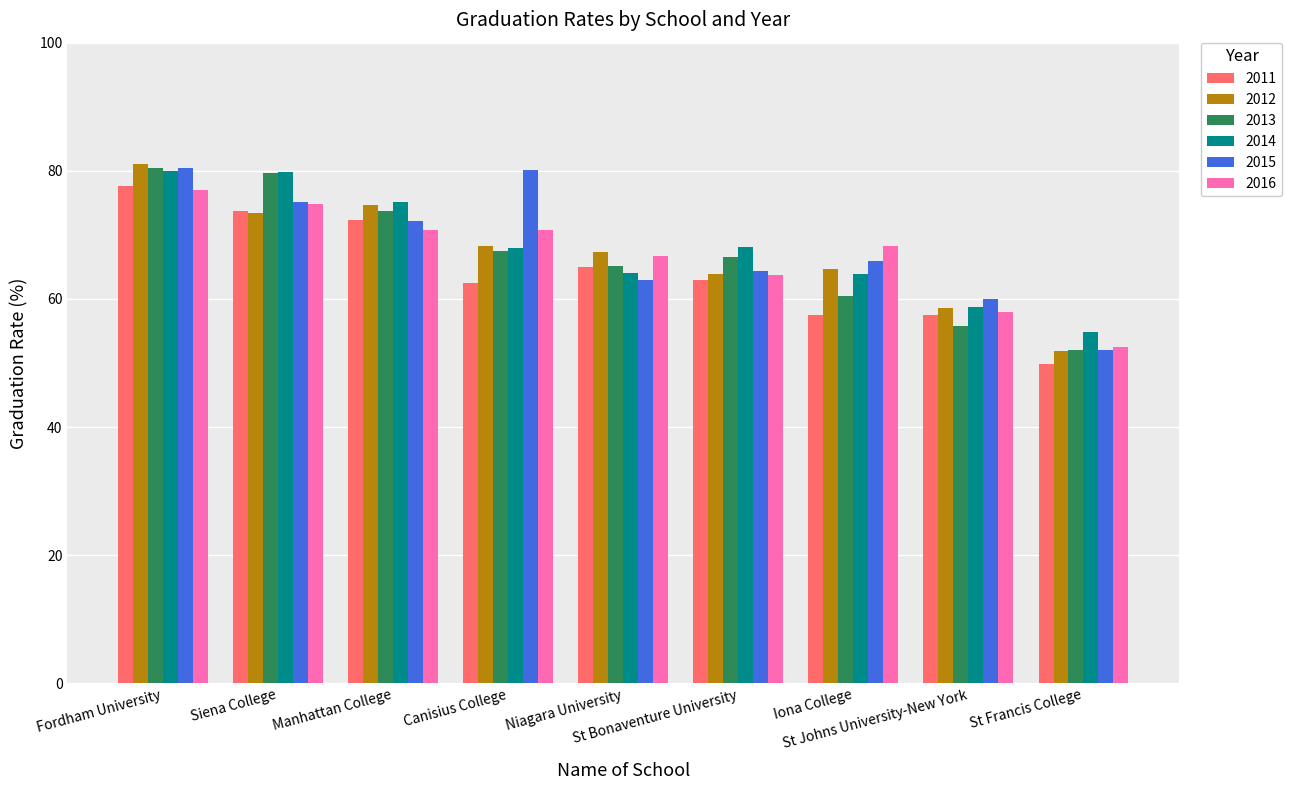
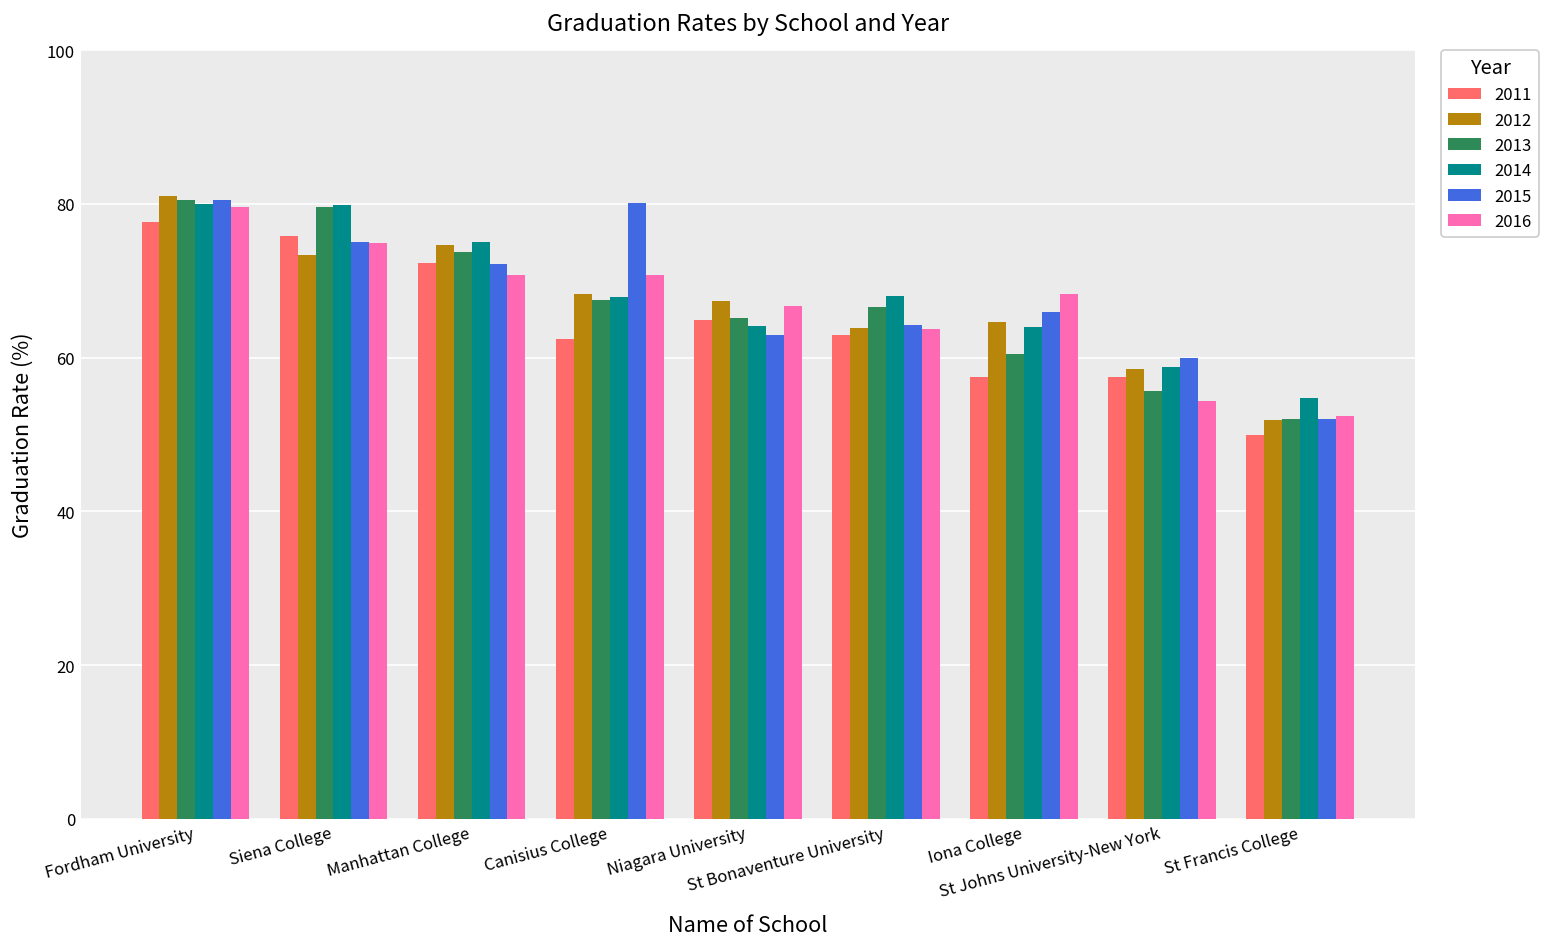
2016, Fordham University: 77 -> 80
2011, Siena College: 74 -> 76
2016, St Johns University-New York: 58 -> 54
